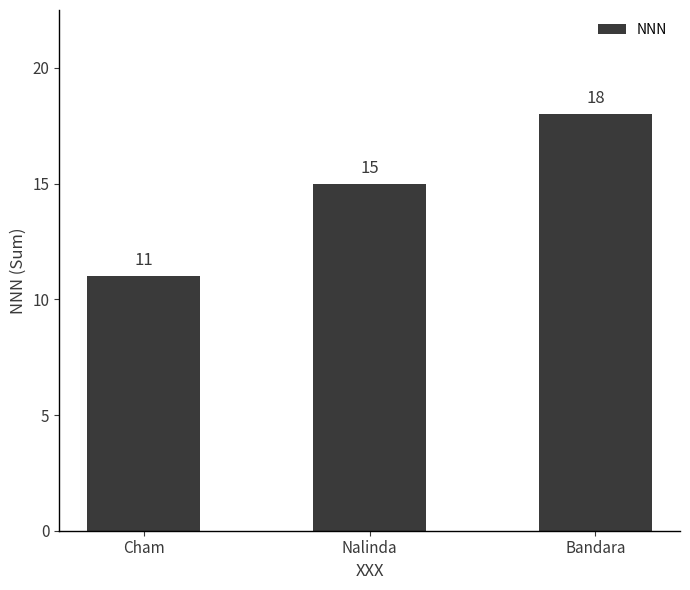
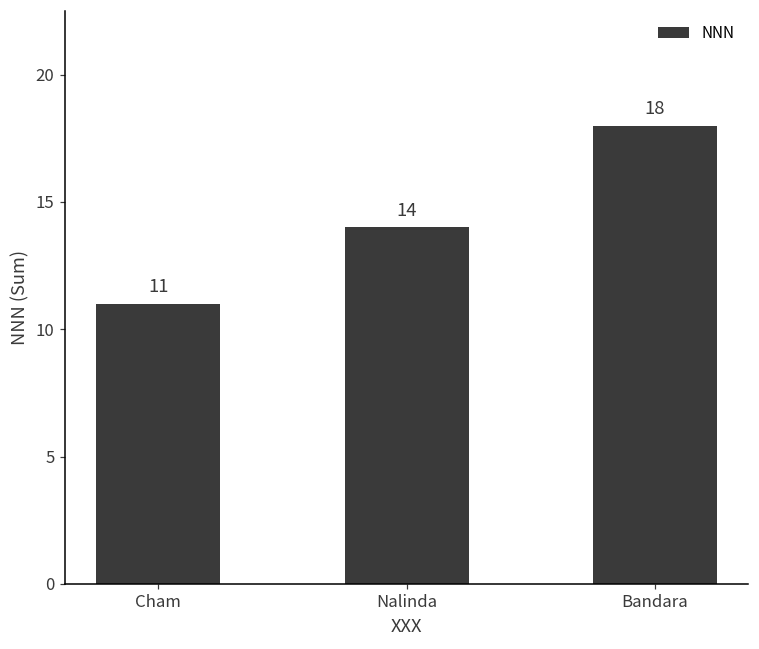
Nalinda: 15 -> 14
